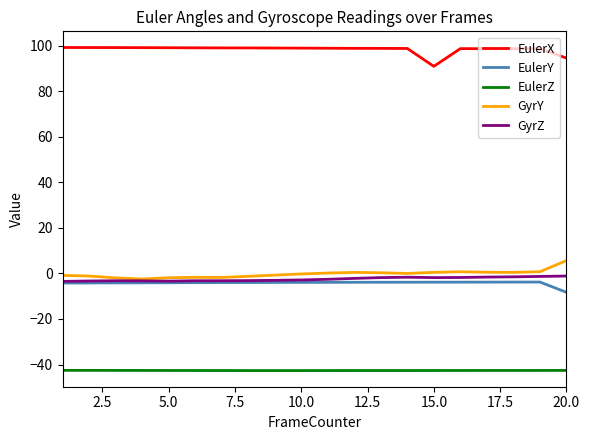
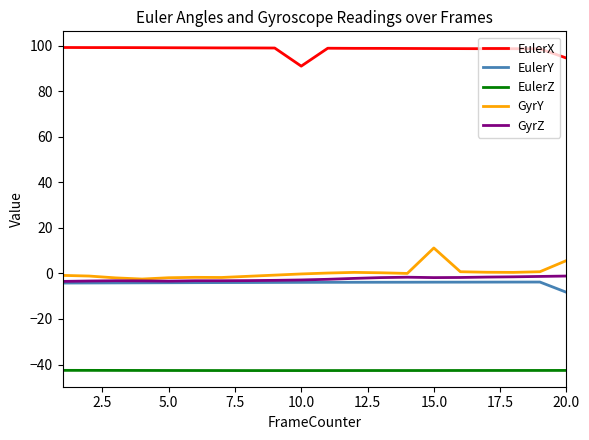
EulerX, 10.0: 99 -> 91
EulerX, 15.0: 91 -> 99
GyrY, 15.0: 0 -> 11
